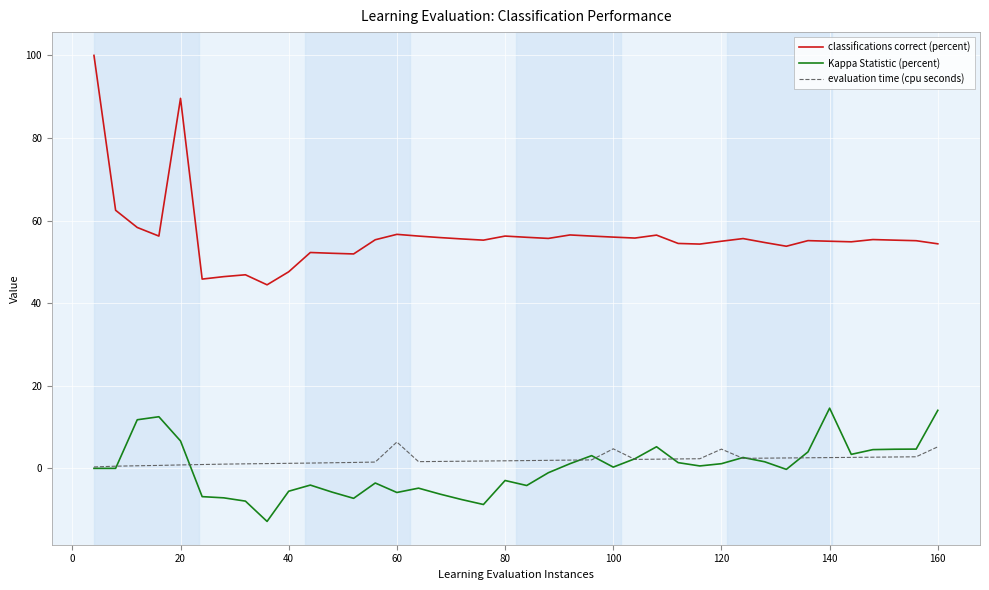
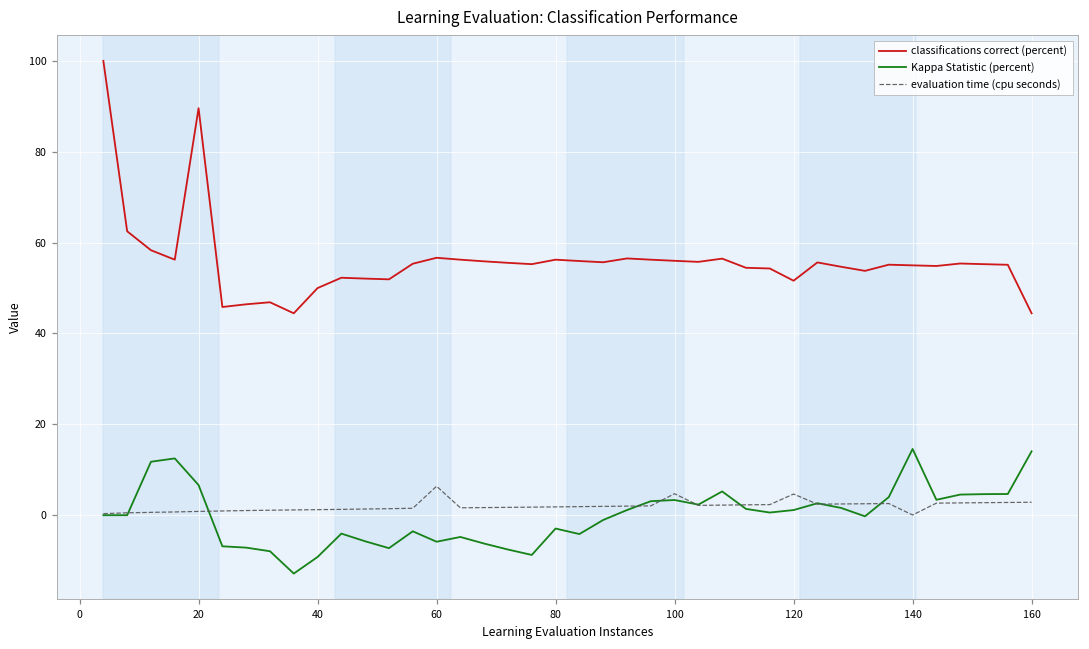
classifications correct (percent), 40: 48 -> 50
Kappa Statistic (percent), 40: -6 -> -9
Kappa Statistic (percent), 100: 0 -> 3
classifications correct (percent), 120: 55 -> 52
evaluation time (cpu seconds), 140: 3 -> 0
classifications correct (percent), 160: 54 -> 44
evaluation time (cpu seconds), 160: 5 -> 3
